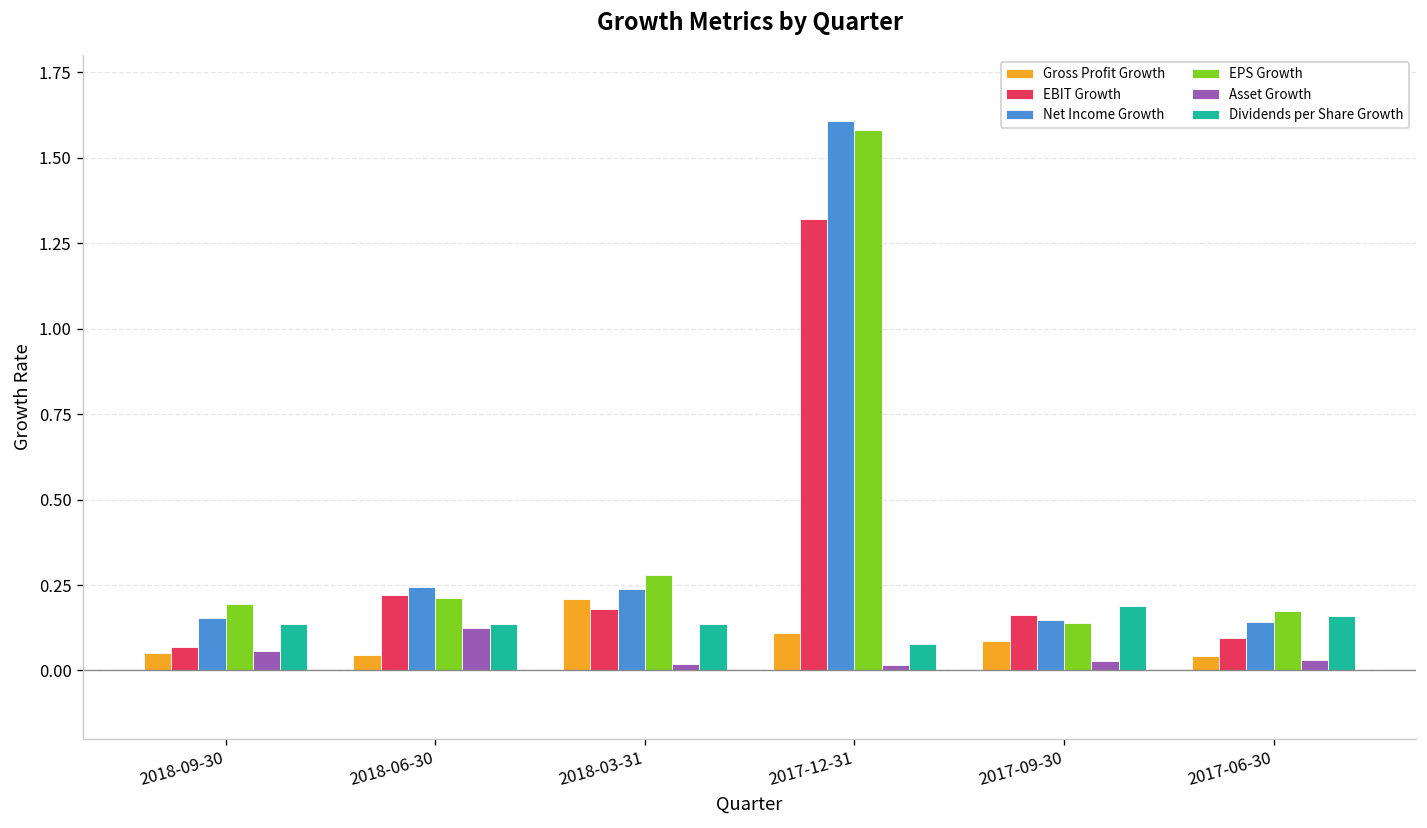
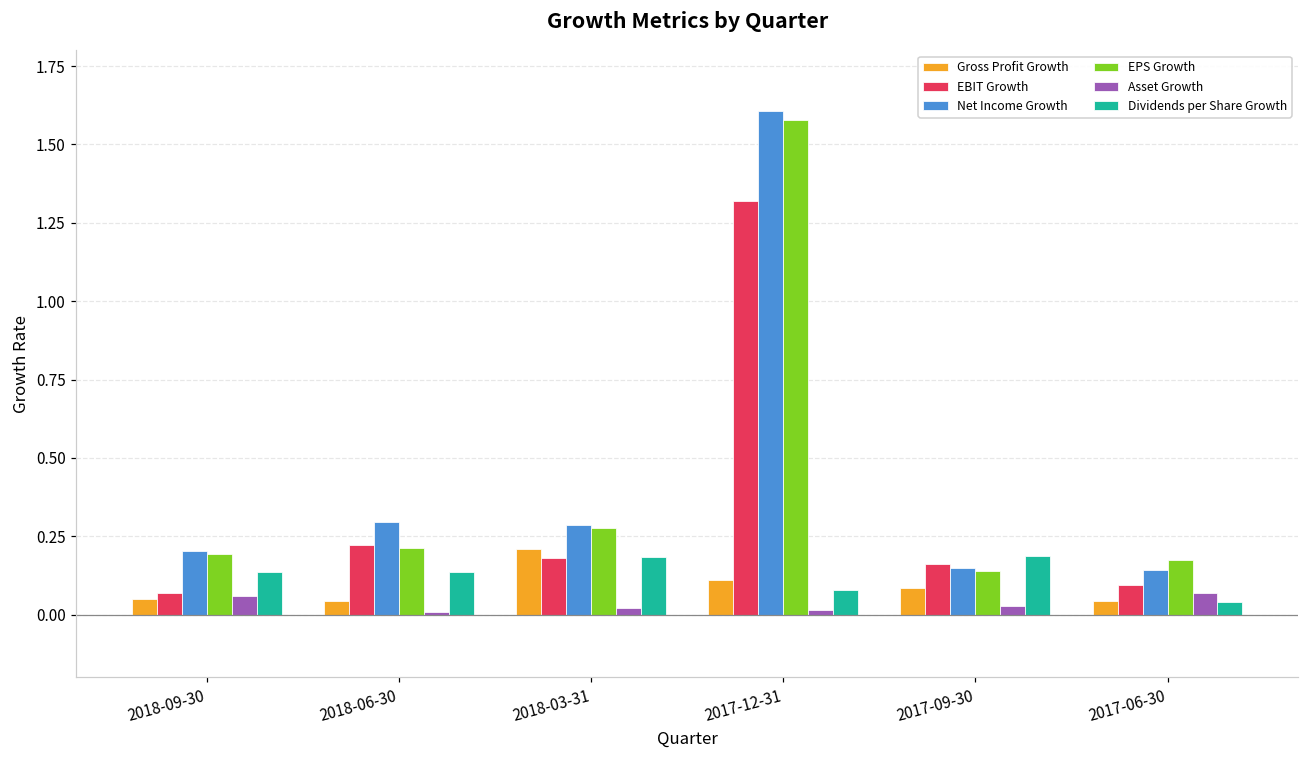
Net Income Growth, 2018-09-30: 0.15 -> 0.20
Net Income Growth, 2018-06-30: 0.24 -> 0.29
Asset Growth, 2018-06-30: 0.12 -> 0.01
Net Income Growth, 2018-03-31: 0.24 -> 0.29
Dividends per Share Growth, 2018-03-31: 0.14 -> 0.18
Asset Growth, 2017-06-30: 0.03 -> 0.07
Dividends per Share Growth, 2017-06-30: 0.16 -> 0.04
